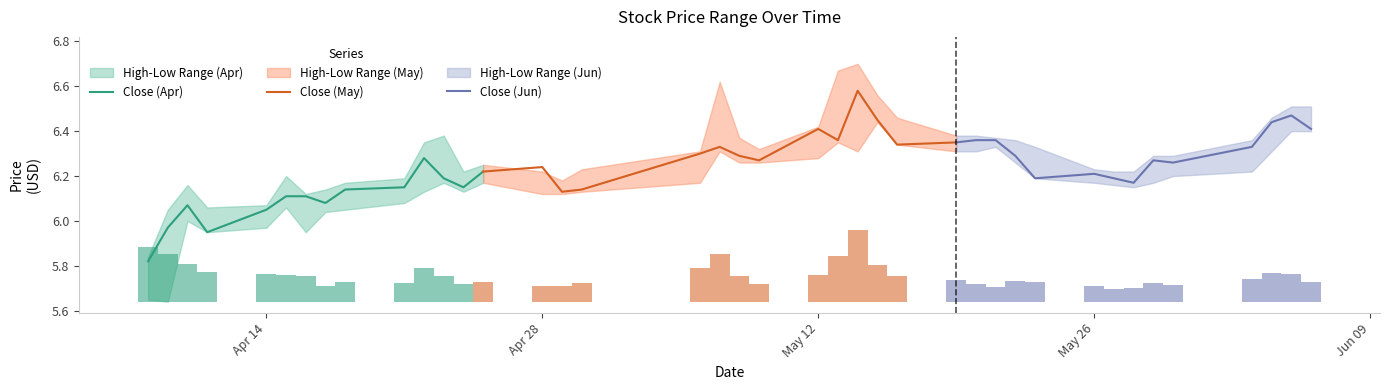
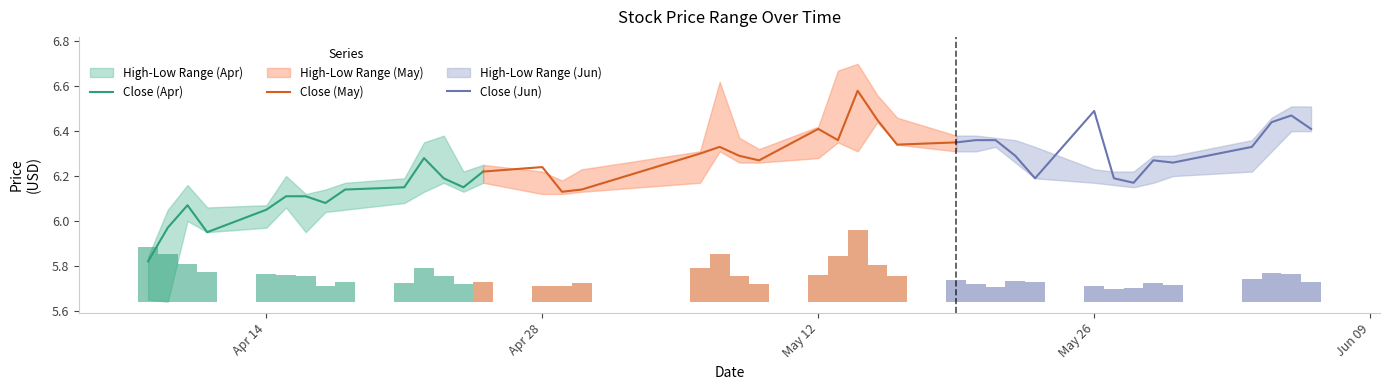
Close (Jun), May 26: 6.21 -> 6.49
